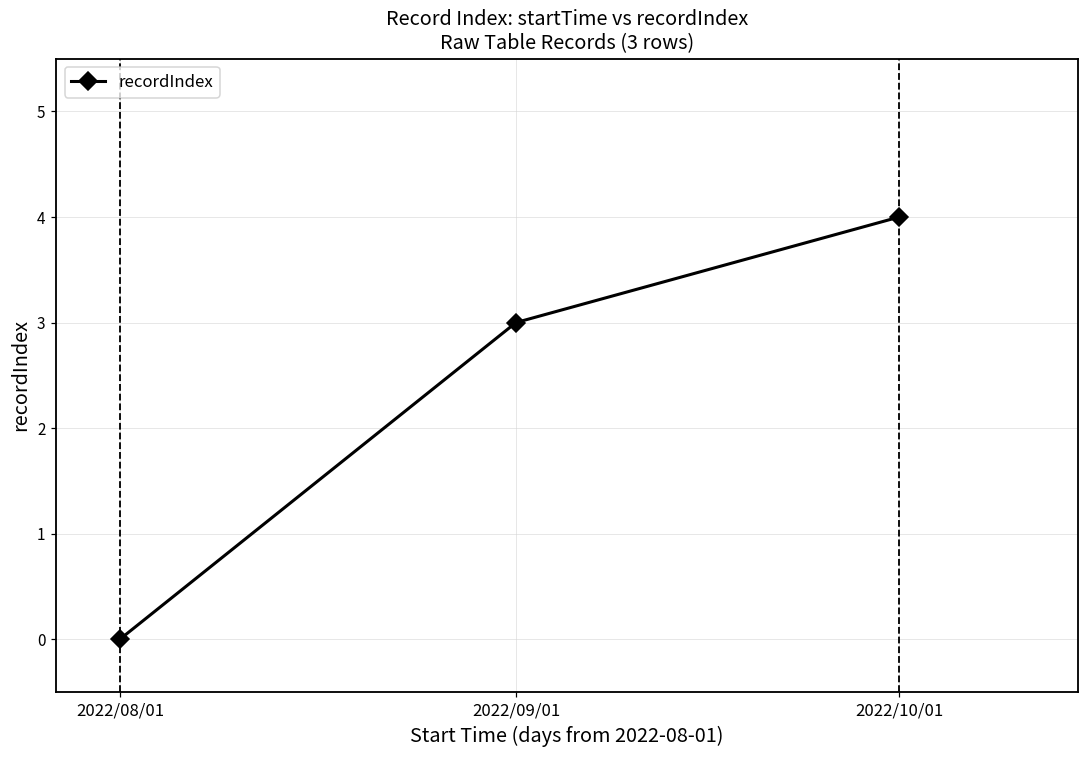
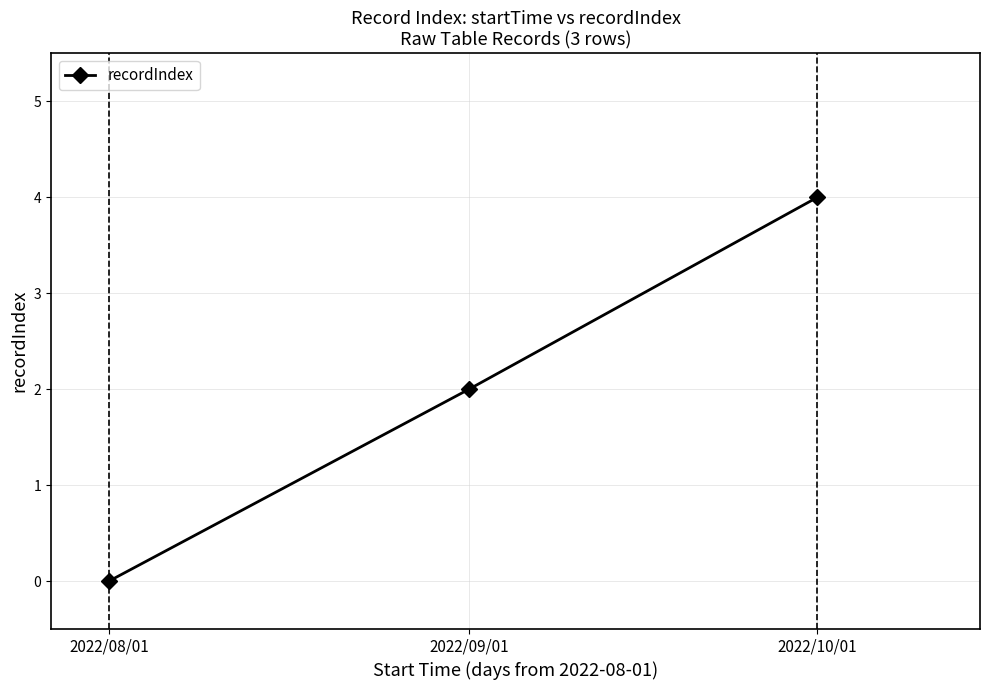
2022/09/01: 3 -> 2
